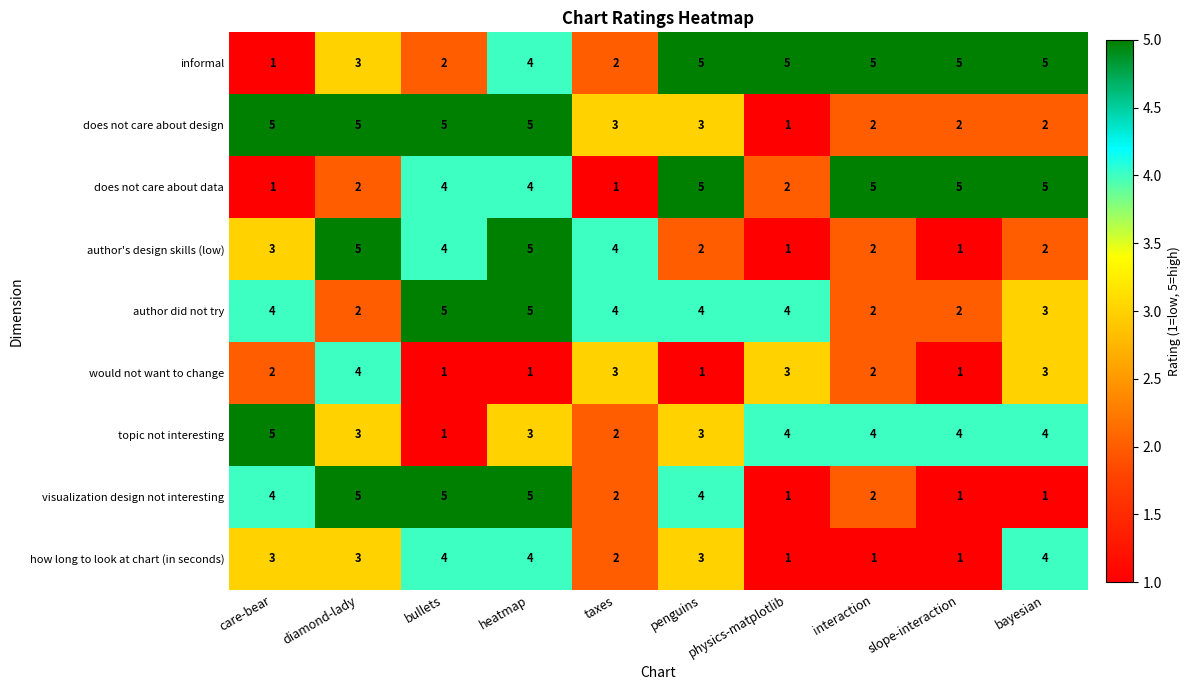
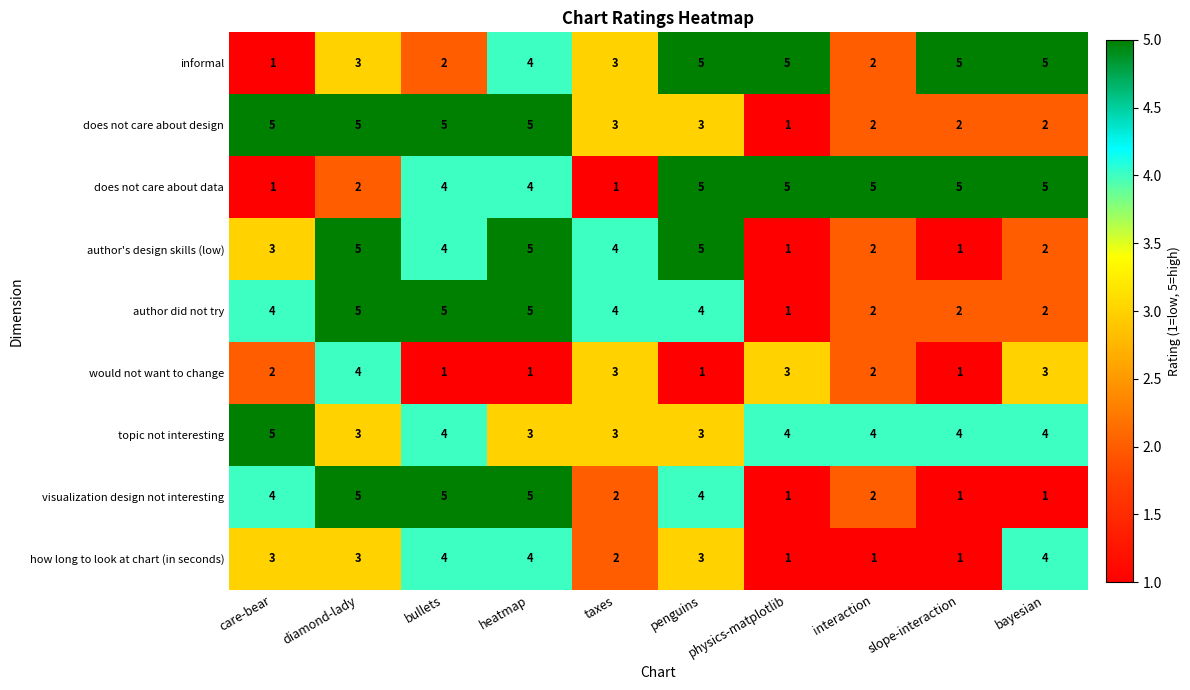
informal, taxes: 2 -> 3
informal, interaction: 5 -> 2
does not care about data, physics-matplotlib: 2 -> 5
author's design skills (low), penguins: 2 -> 5
author did not try, diamond-lady: 2 -> 5
author did not try, physics-matplotlib: 4 -> 1
author did not try, bayesian: 3 -> 2
topic not interesting, bullets: 1 -> 4
topic not interesting, taxes: 2 -> 3
